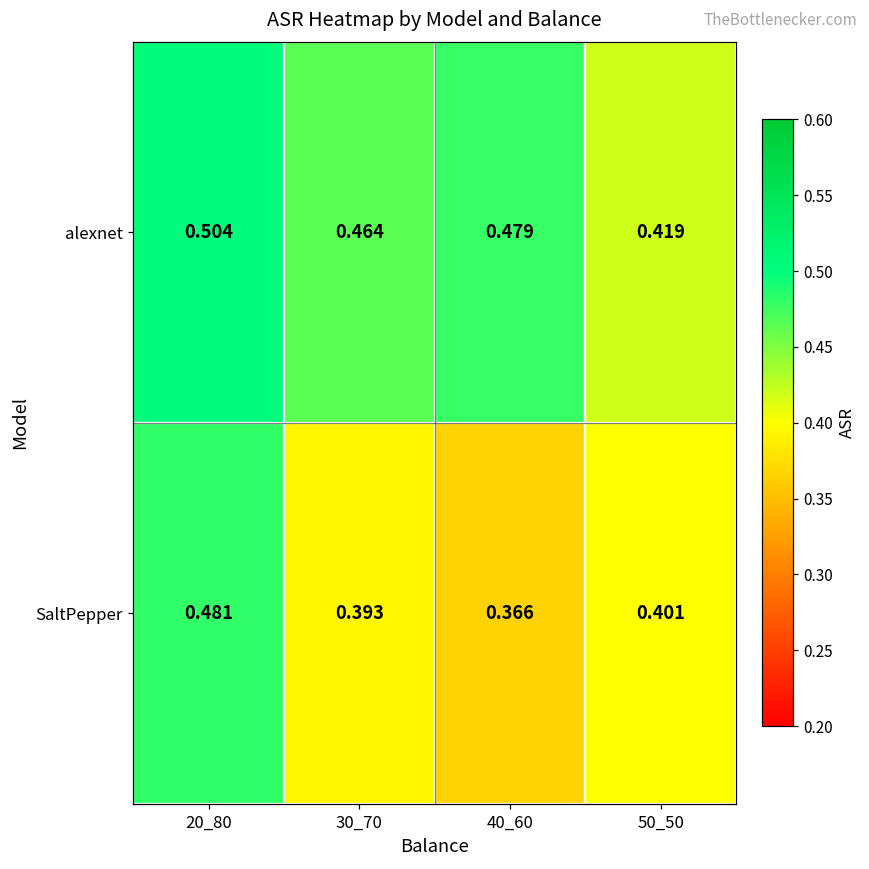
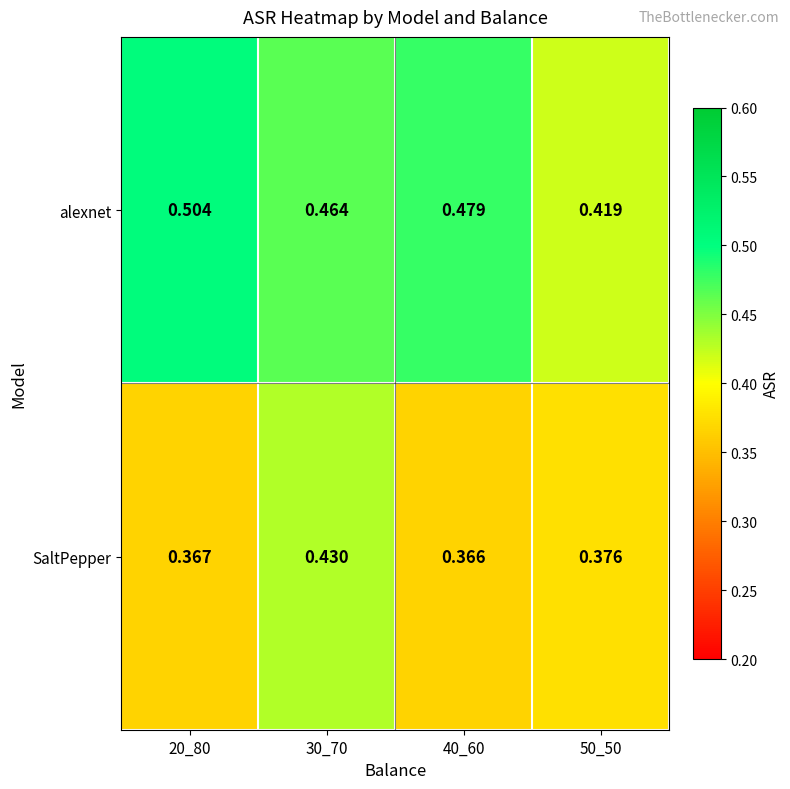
SaltPepper, 20_80: 0.481 -> 0.367
SaltPepper, 30_70: 0.393 -> 0.430
SaltPepper, 50_50: 0.401 -> 0.376
